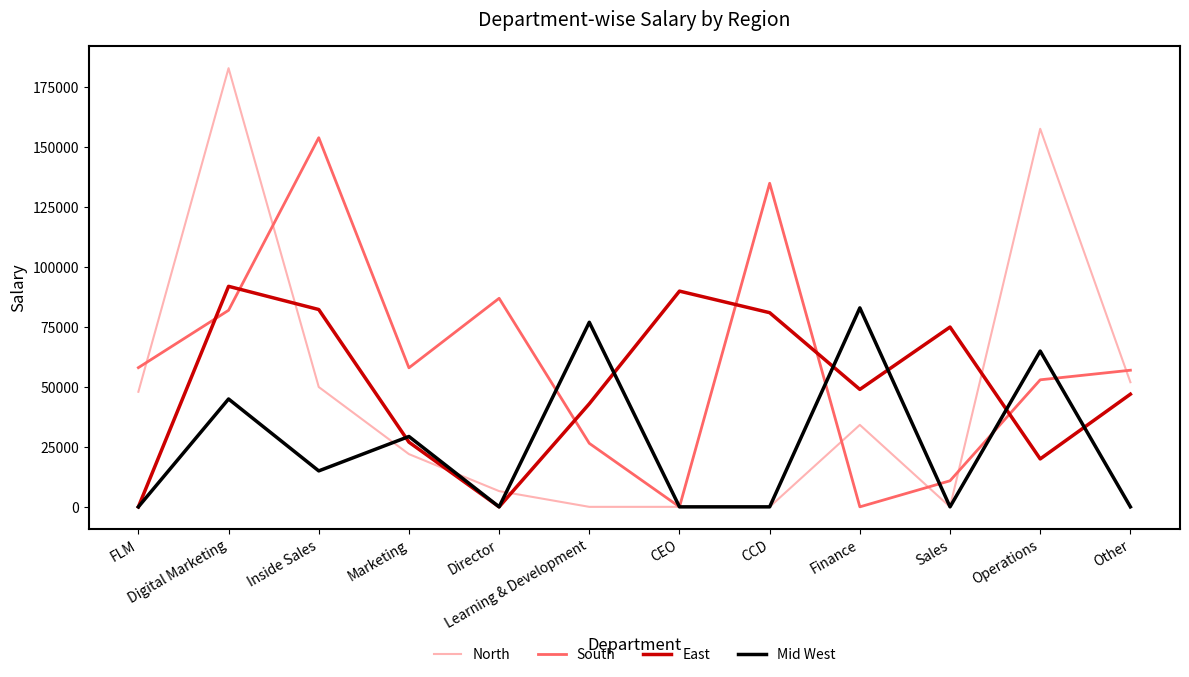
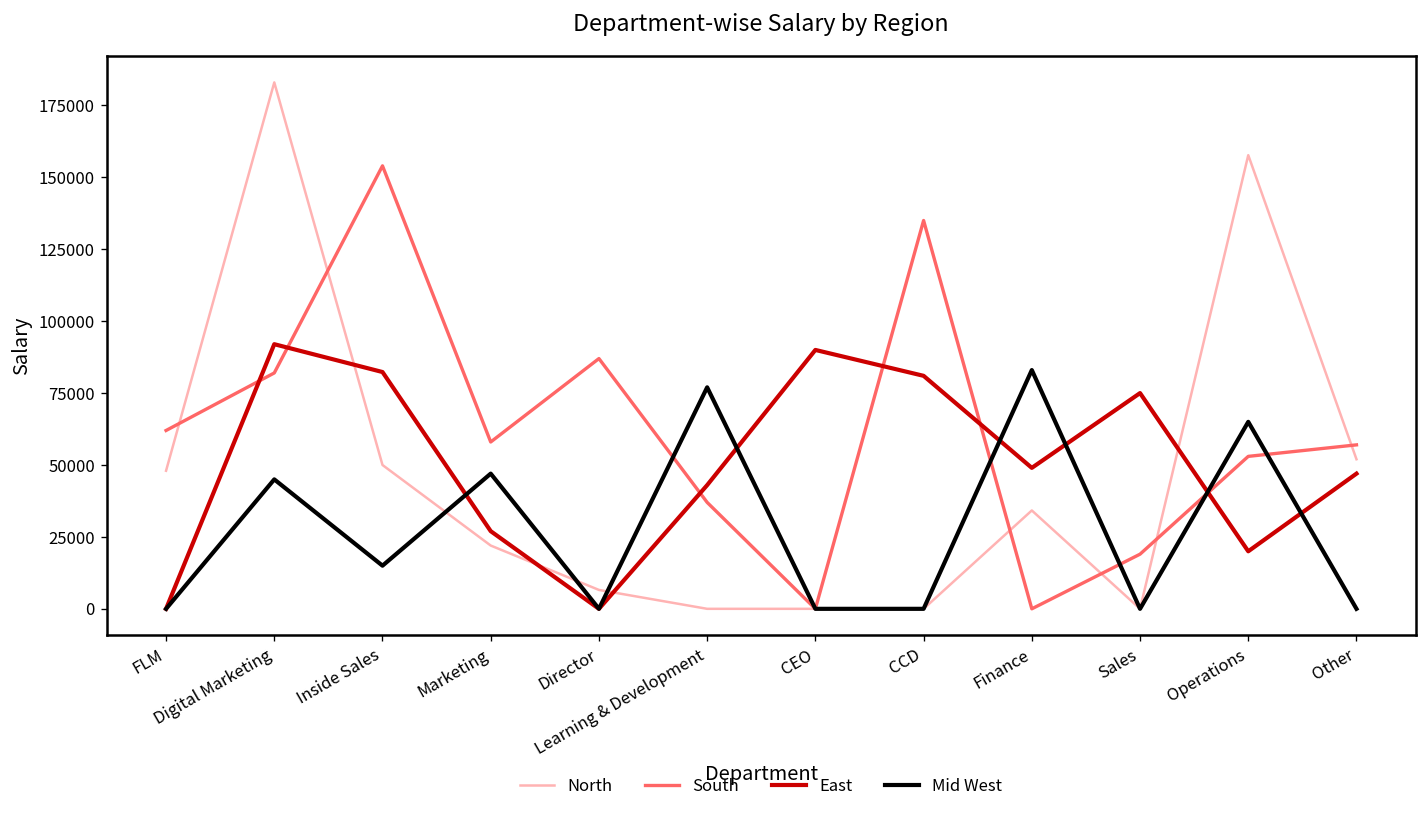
South, FLM: 58000 -> 62000
Mid West, Marketing: 29000 -> 47000
South, Learning & Development: 27000 -> 37000
South, Sales: 11000 -> 19000
